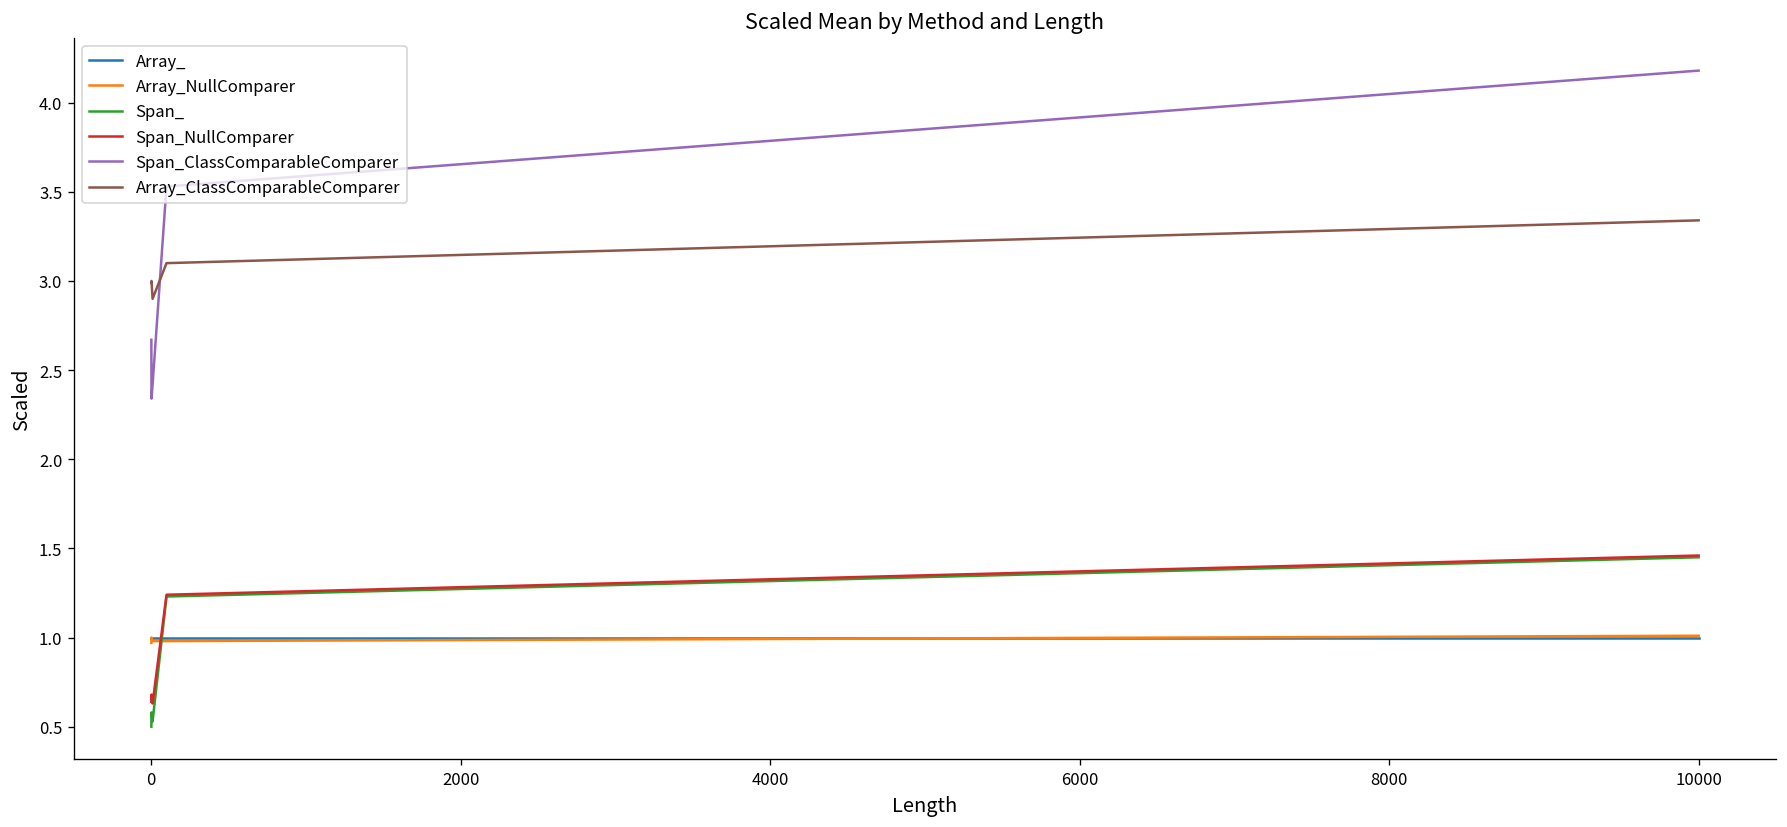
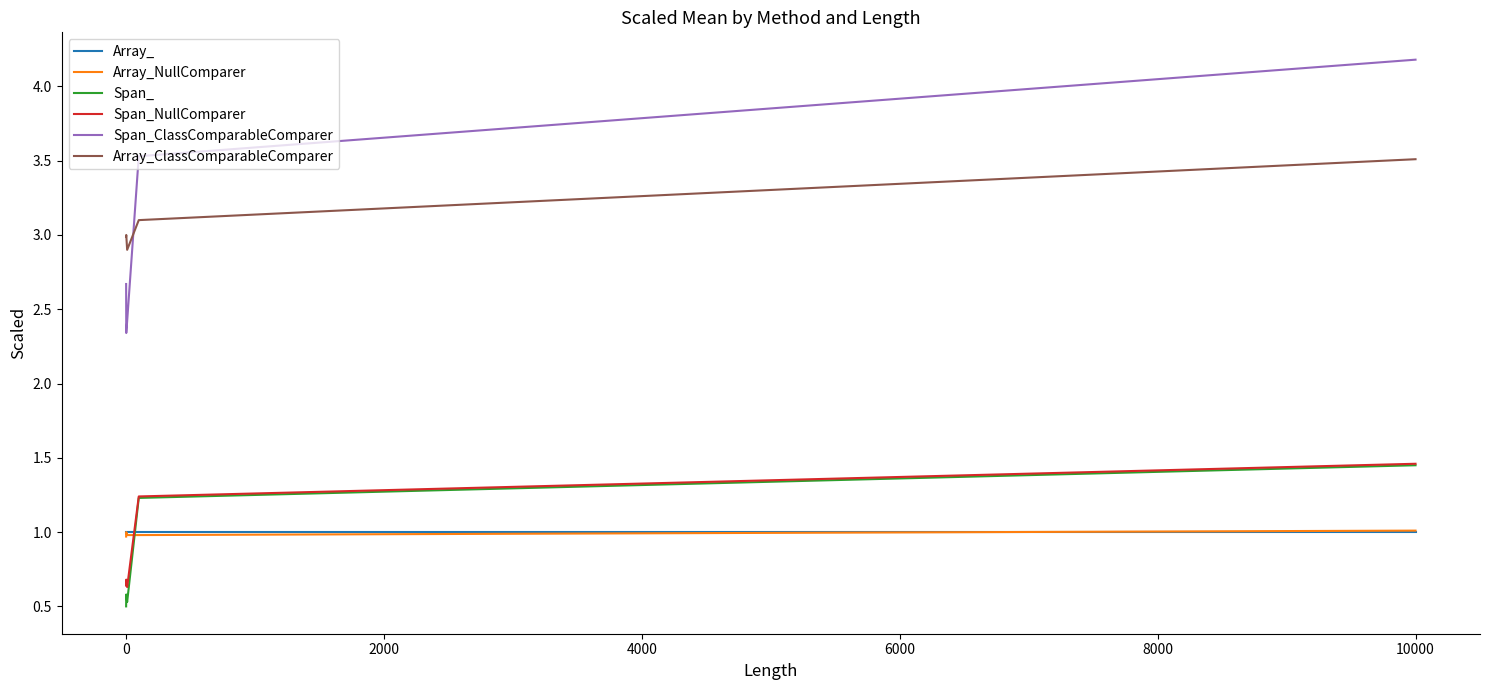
Array_ClassComparableComparer, 10000: 3.34 -> 3.51
